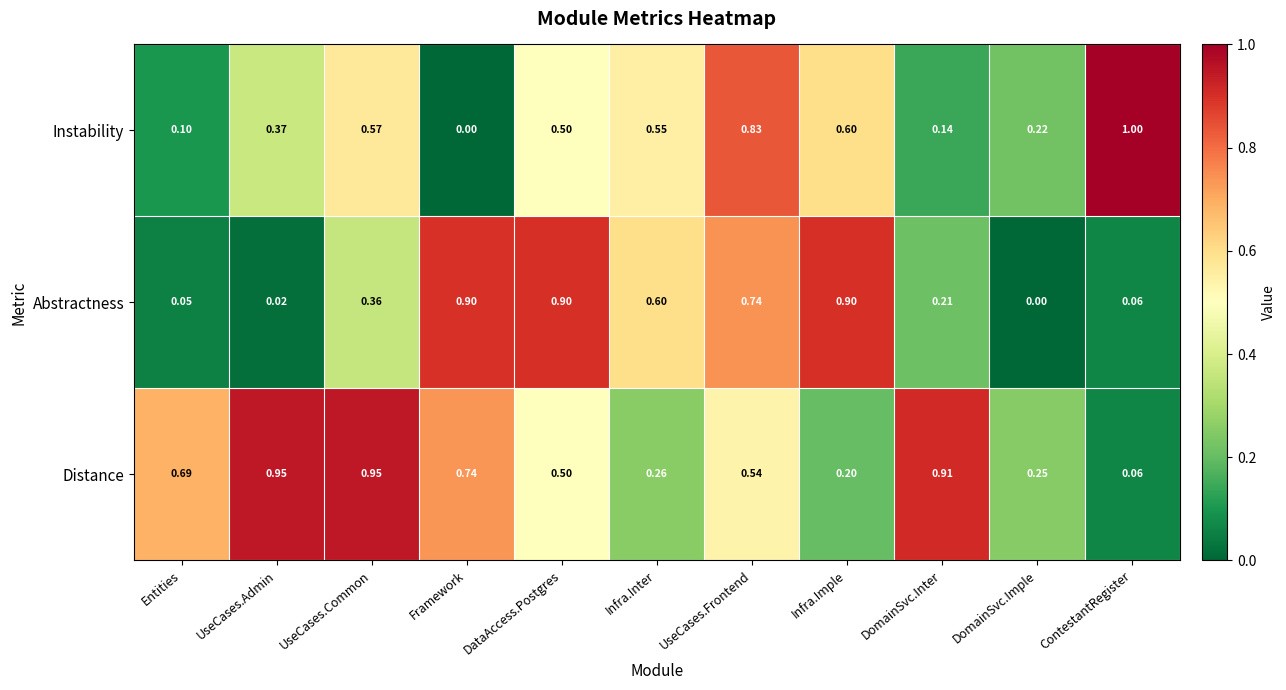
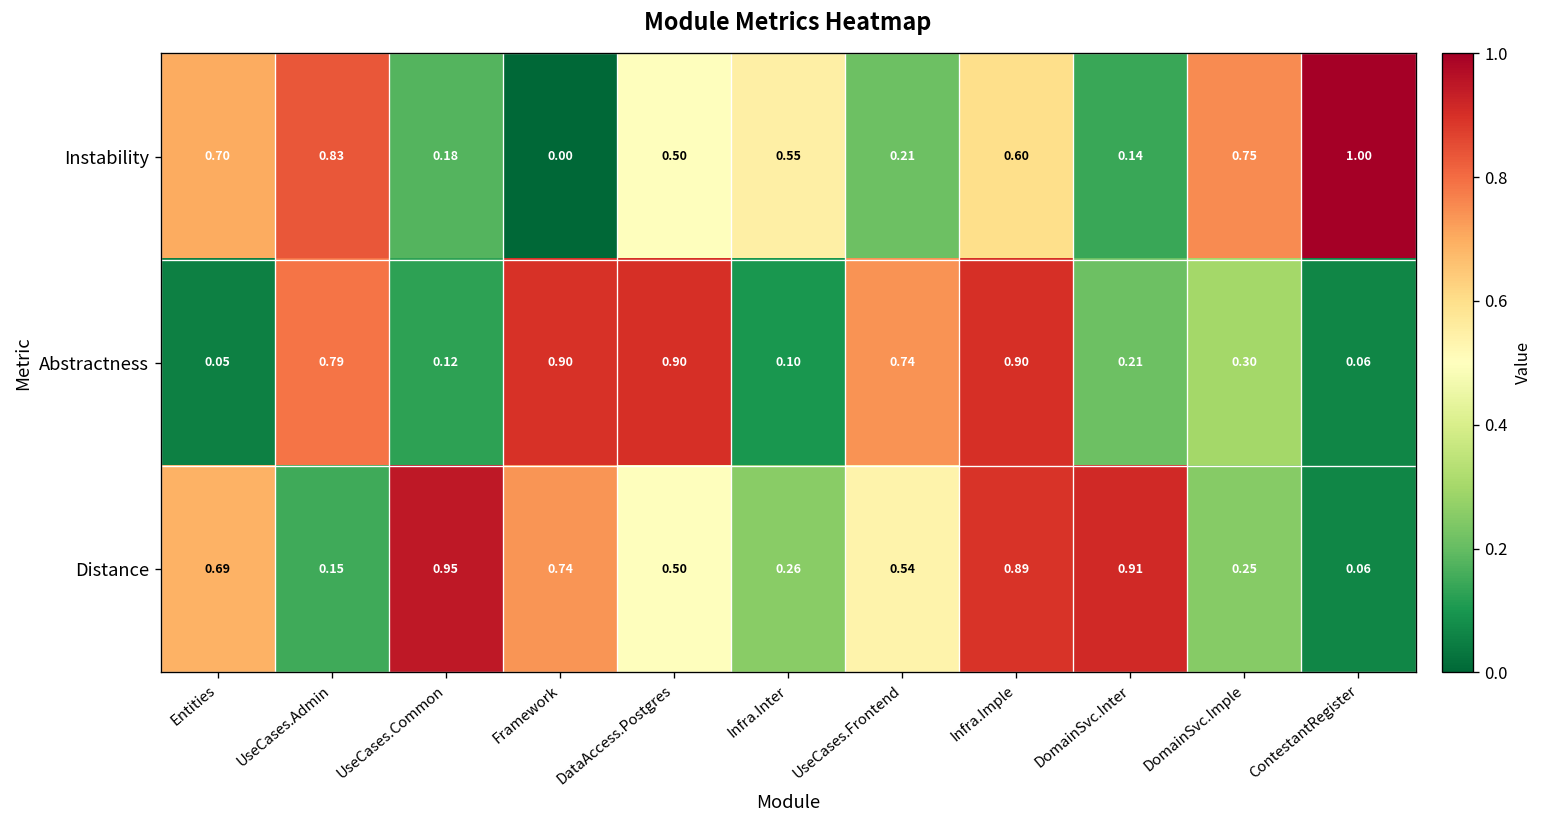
Instability, Entities: 0.10 -> 0.70
Instability, UseCases.Admin: 0.37 -> 0.83
Instability, UseCases.Common: 0.57 -> 0.18
Instability, UseCases.Frontend: 0.83 -> 0.21
Instability, DomainSvc.Imple: 0.22 -> 0.75
Abstractness, UseCases.Admin: 0.02 -> 0.79
Abstractness, UseCases.Common: 0.36 -> 0.12
Abstractness, Infra.Inter: 0.60 -> 0.10
Abstractness, DomainSvc.Imple: 0.00 -> 0.30
Distance, UseCases.Admin: 0.95 -> 0.15
Distance, Infra.Imple: 0.20 -> 0.89
